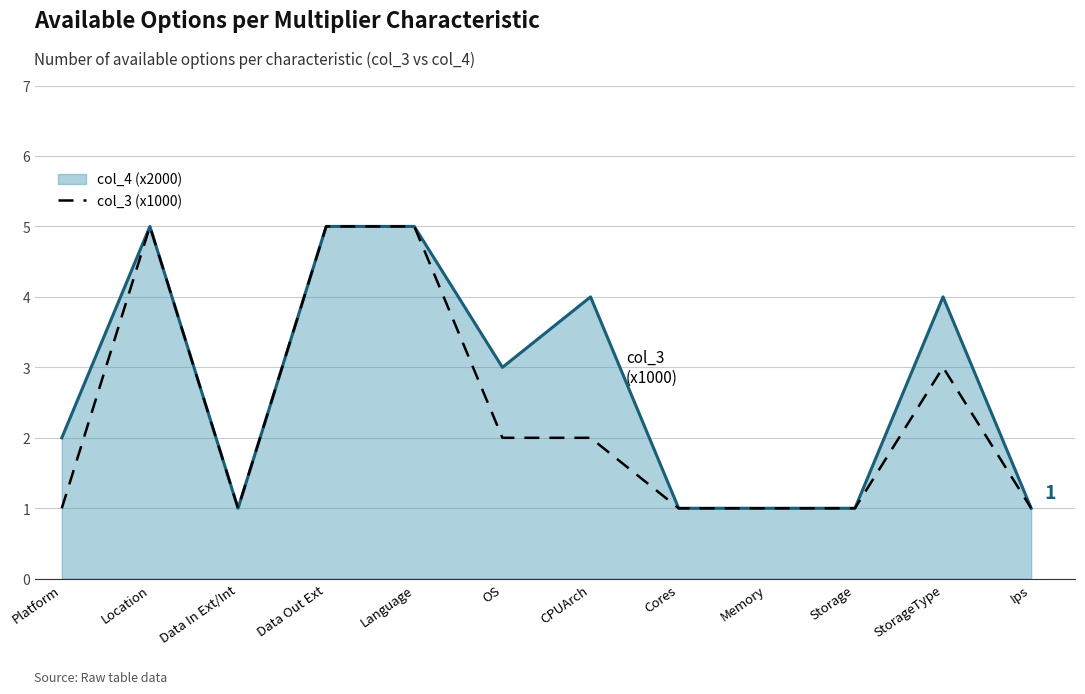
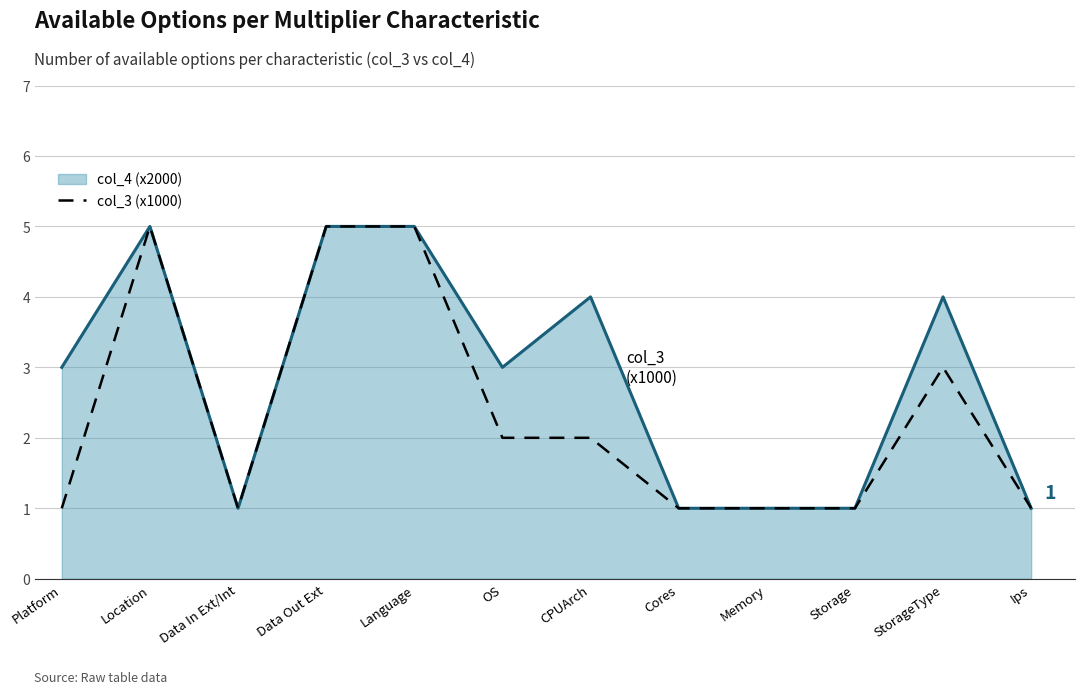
col_4 (x2000), Platform: 2 -> 3
